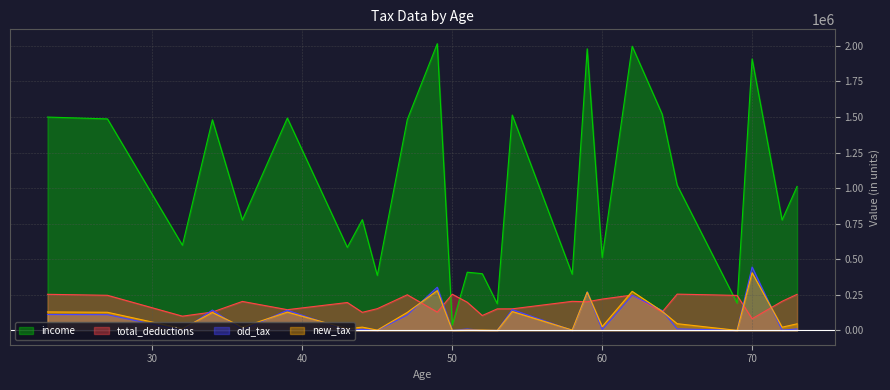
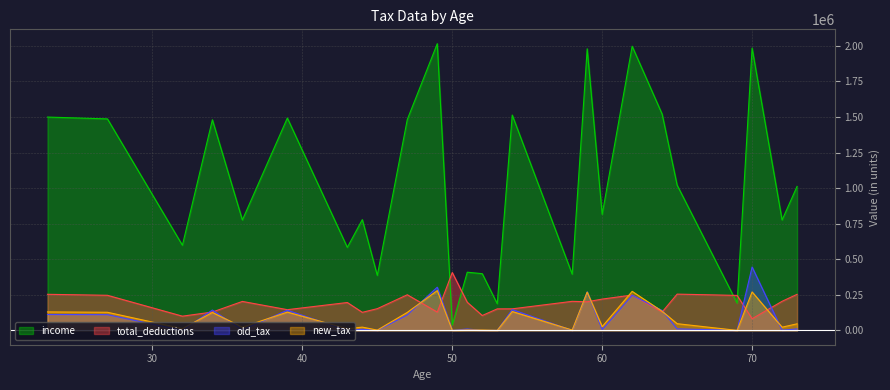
total_deductions, 50: 250000 -> 410000
income, 60: 510000 -> 820000
income, 70: 1910000 -> 1980000
new_tax, 70: 410000 -> 270000
